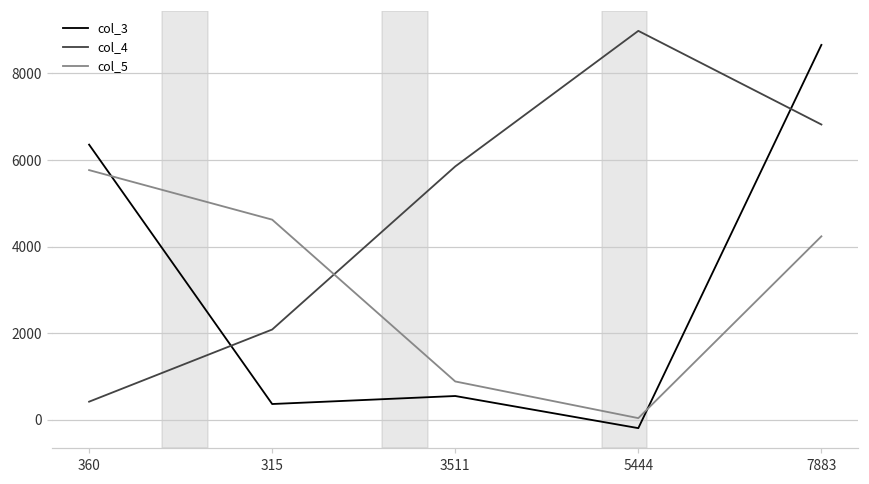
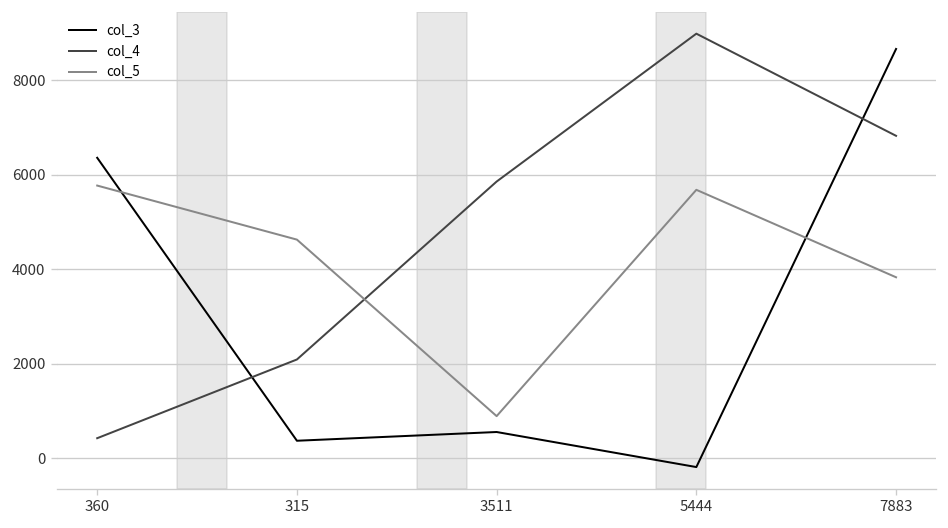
col_5, 5444: 0 -> 5700
col_5, 7883: 4200 -> 3800
